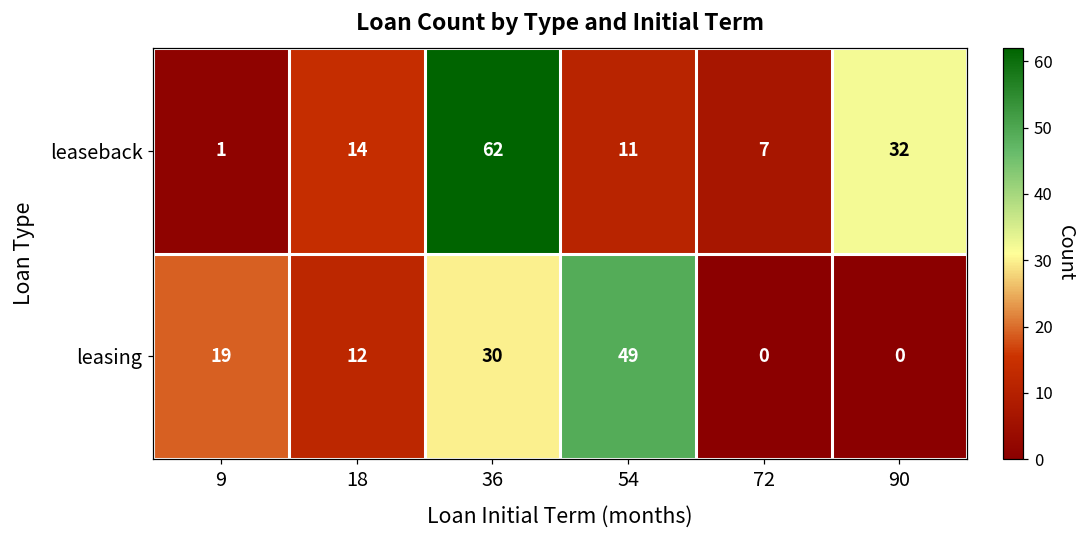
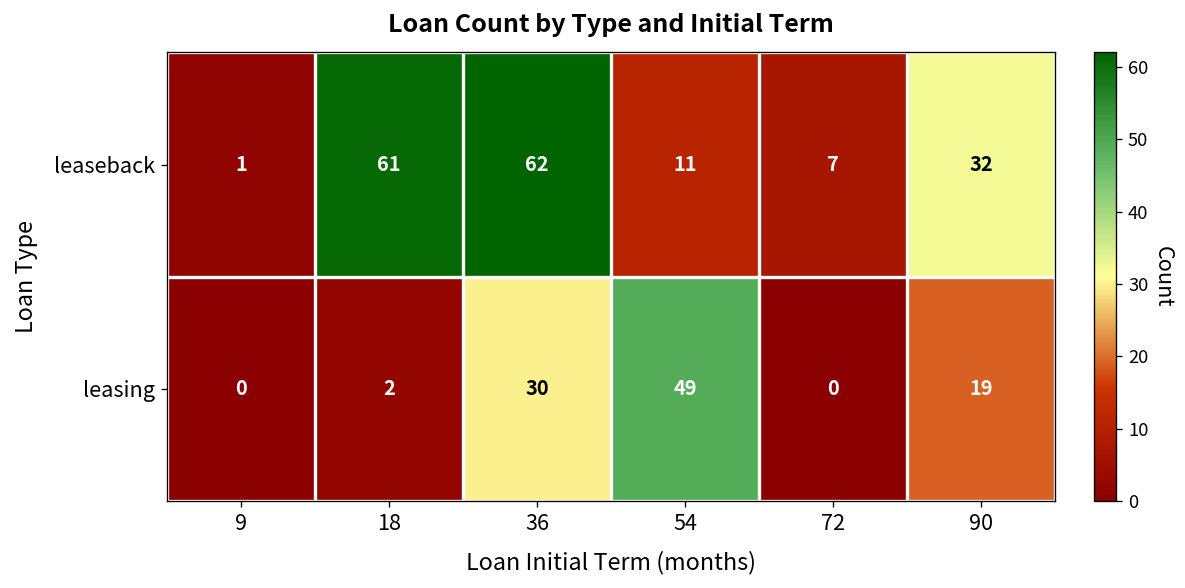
leaseback, 18: 14 -> 61
leasing, 9: 19 -> 0
leasing, 18: 12 -> 2
leasing, 90: 0 -> 19
